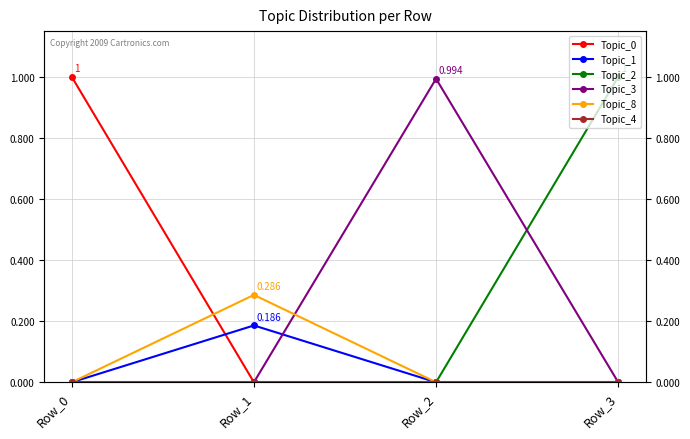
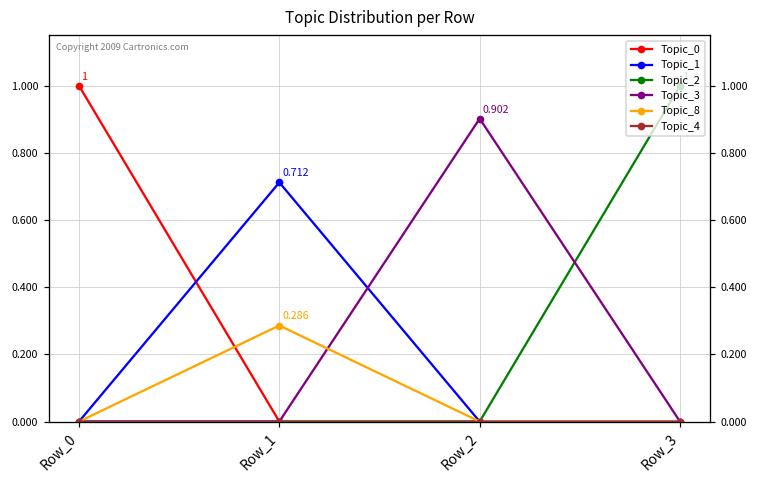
Topic_1, Row_1: 0.186 -> 0.712
Topic_3, Row_2: 0.994 -> 0.902
